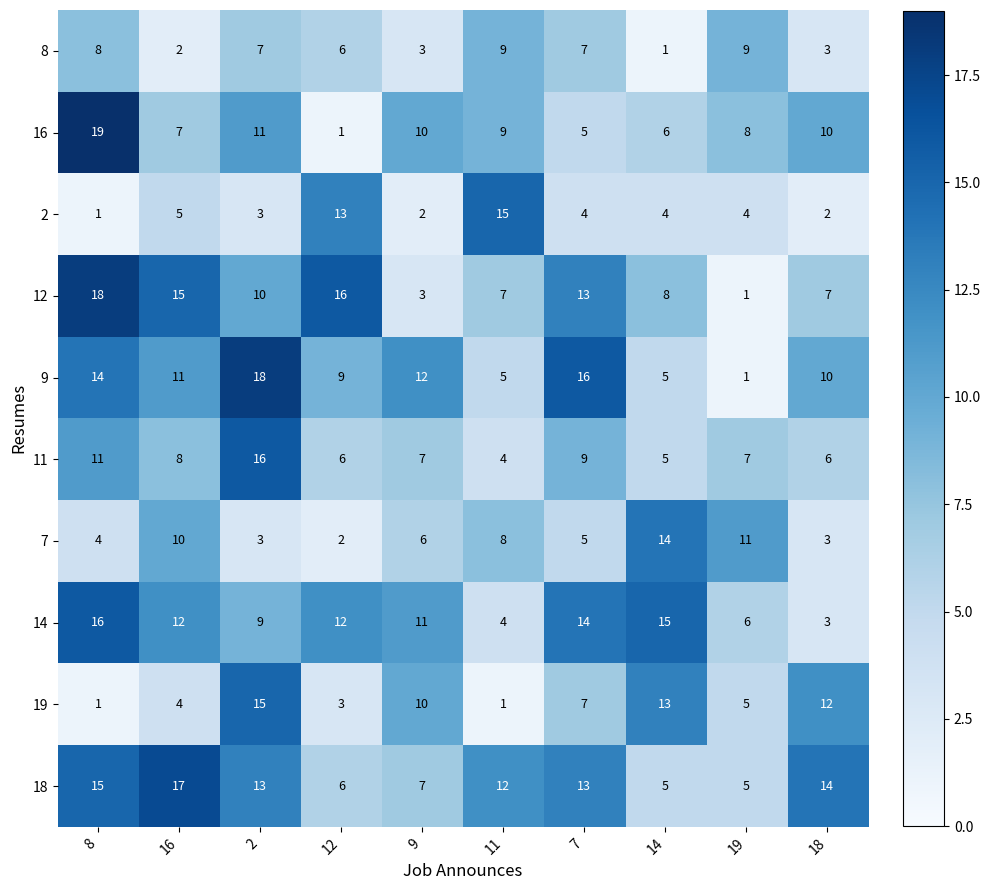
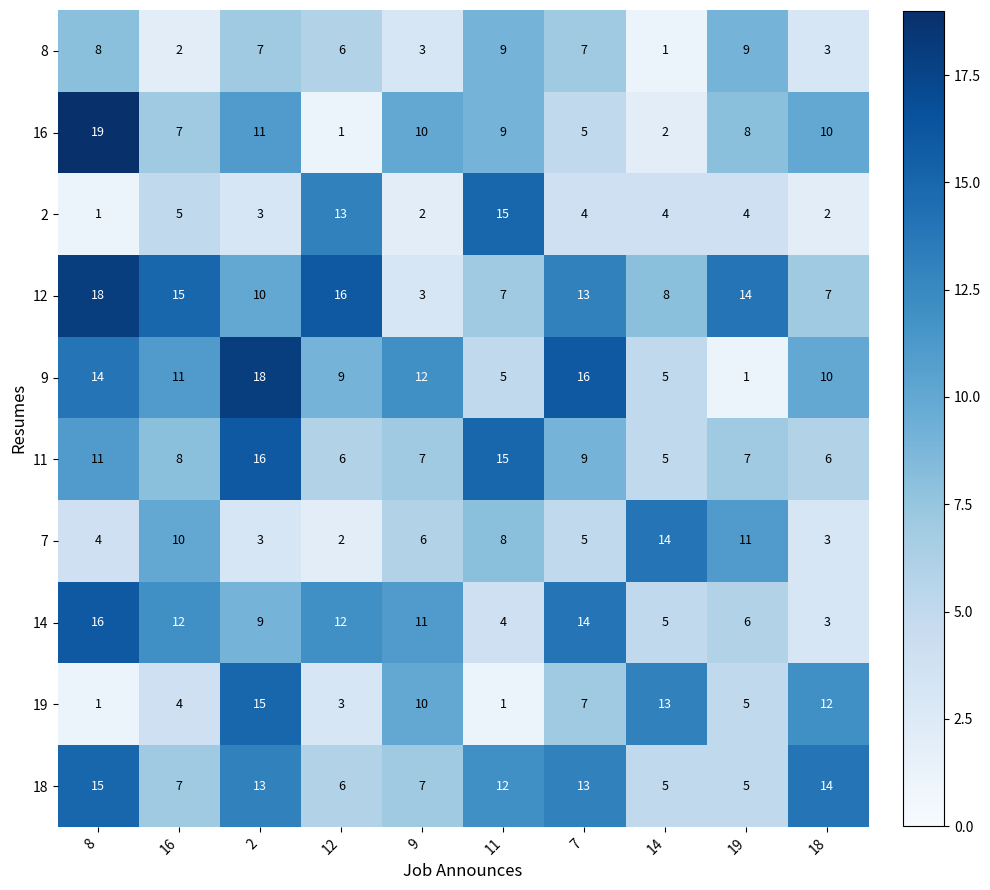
16, 14: 6 -> 2
12, 19: 1 -> 14
11, 11: 4 -> 15
14, 14: 15 -> 5
18, 16: 17 -> 7
